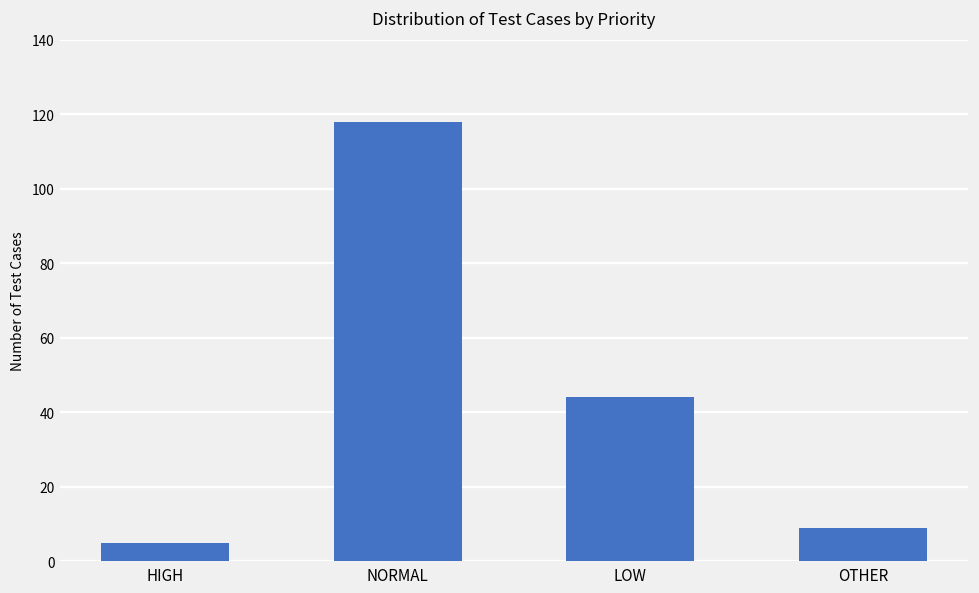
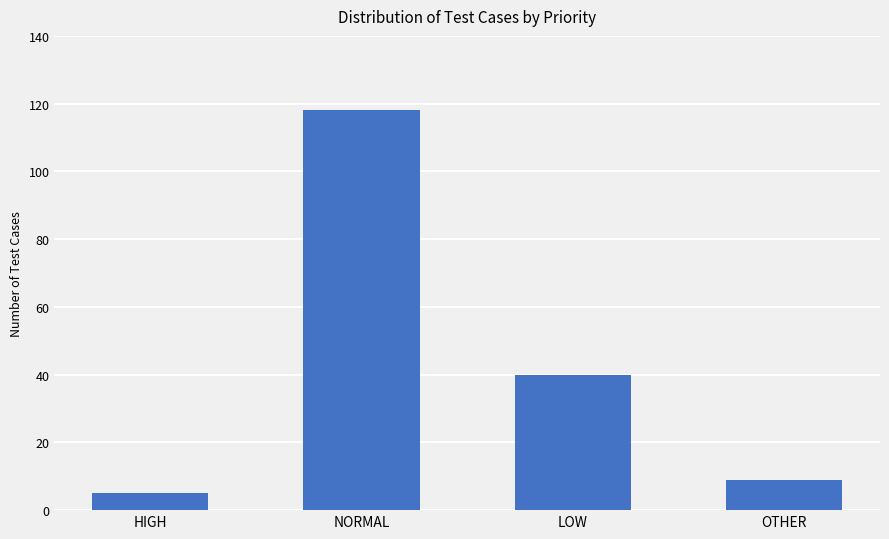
LOW: 44 -> 40
